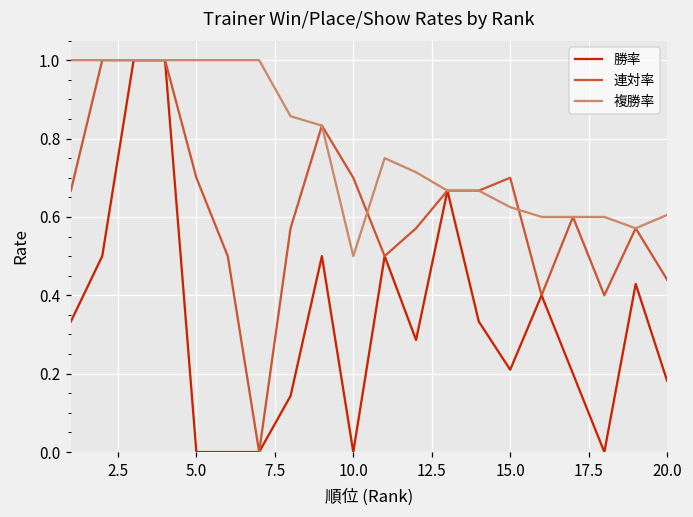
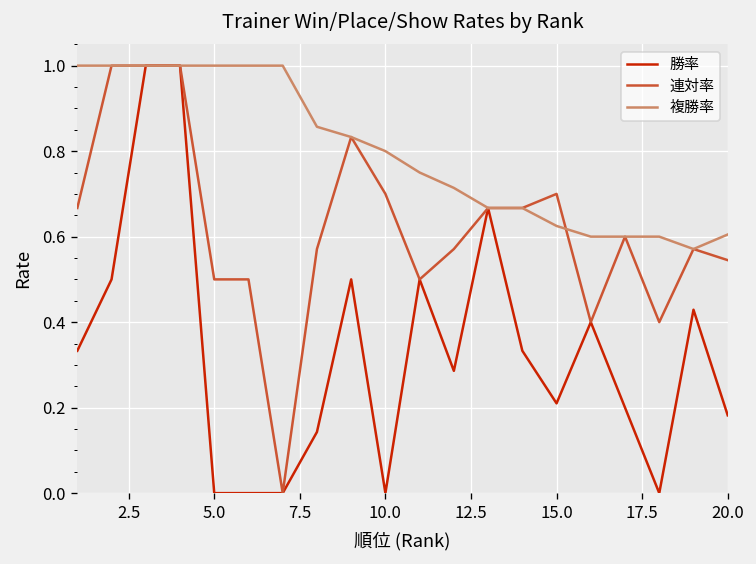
連対率, 5.0: 0.7 -> 0.5
複勝率, 10.0: 0.5 -> 0.8
連対率, 20.0: 0.44 -> 0.55
